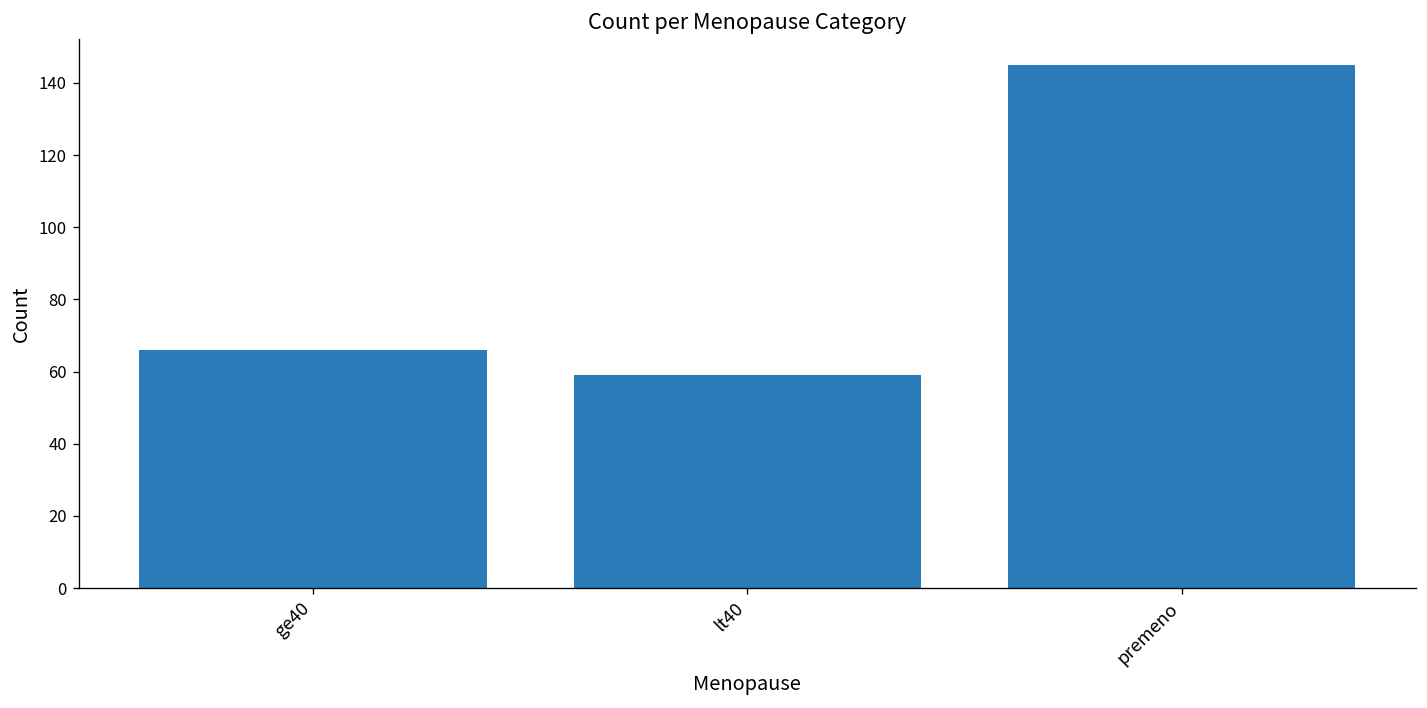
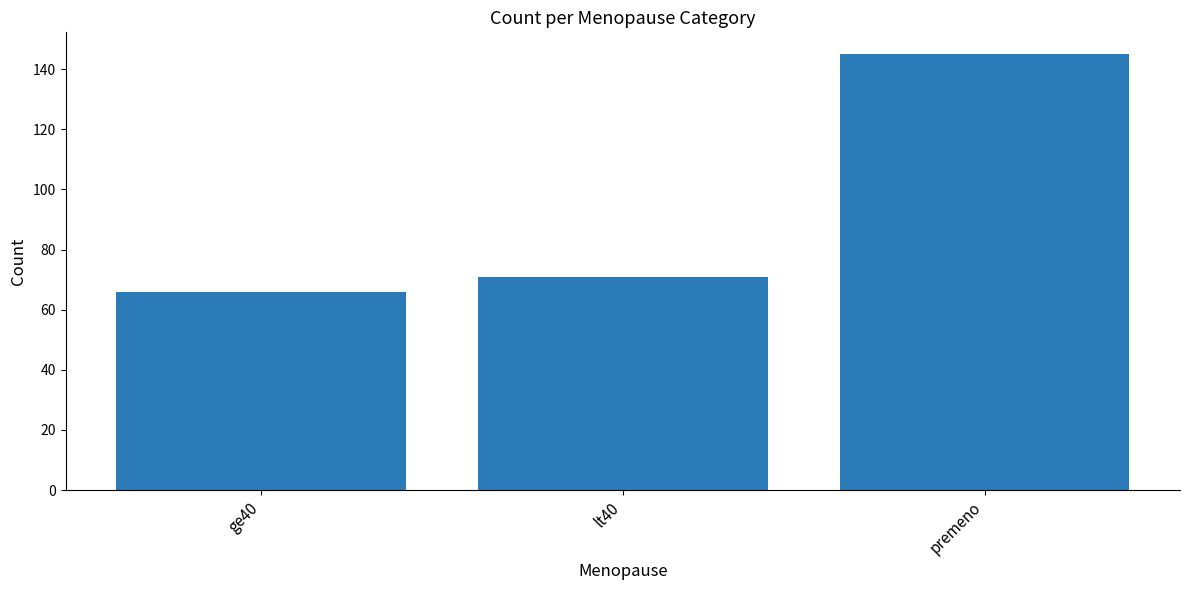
lt40: 59 -> 71
